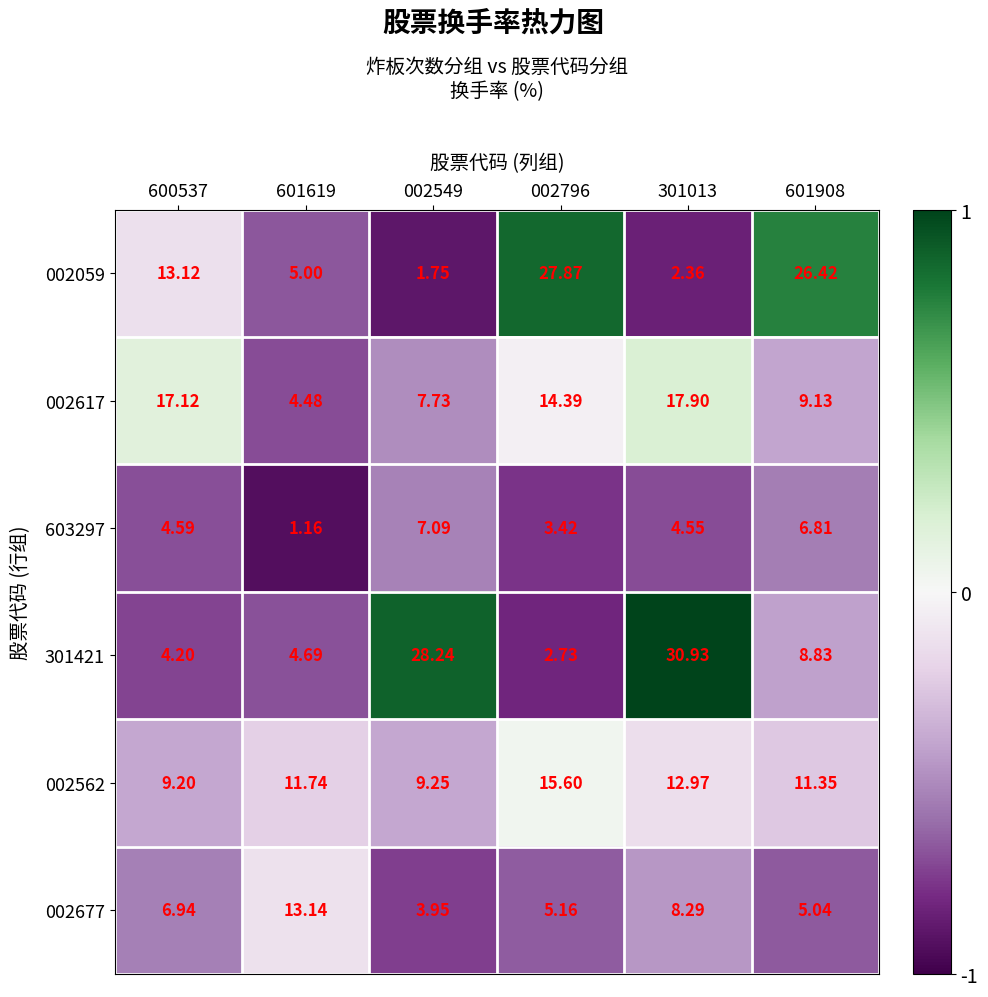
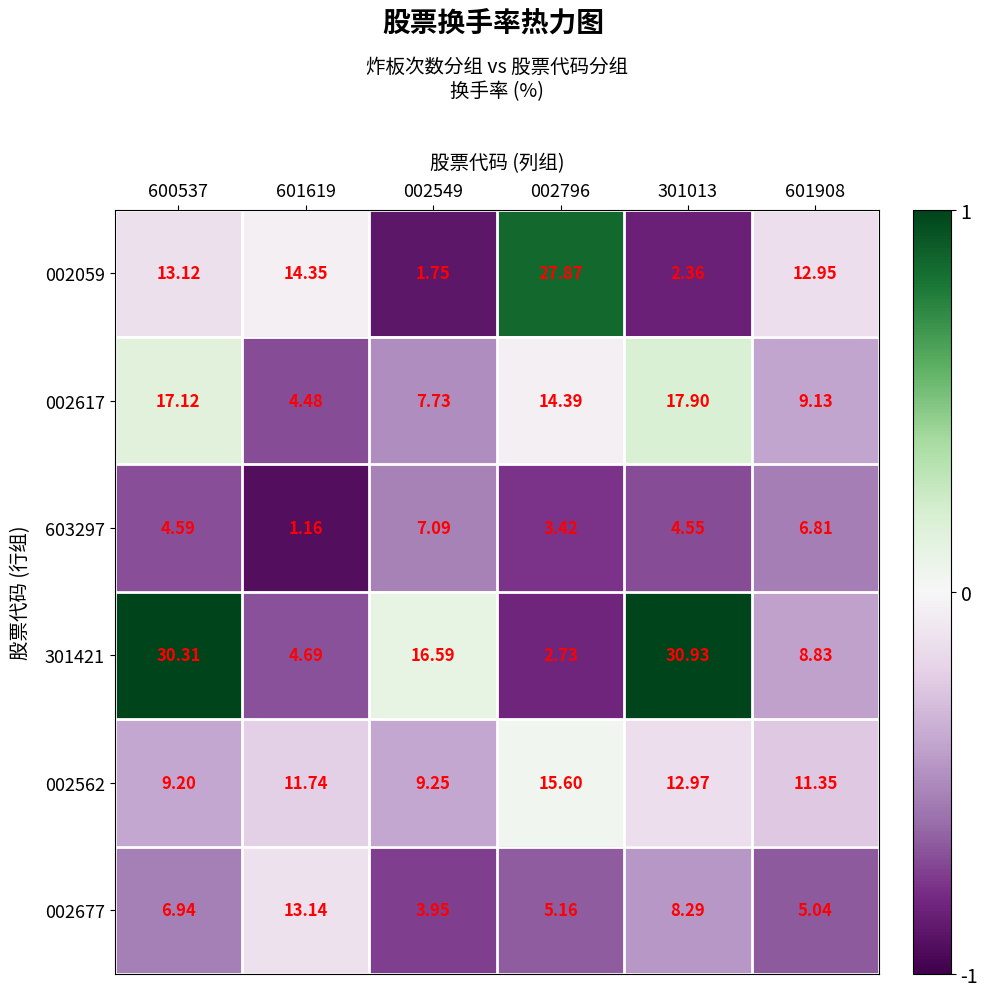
002059, 601619: 5.00 -> 14.35
002059, 601908: 26.42 -> 12.95
301421, 600537: 4.20 -> 30.31
301421, 002549: 28.24 -> 16.59
